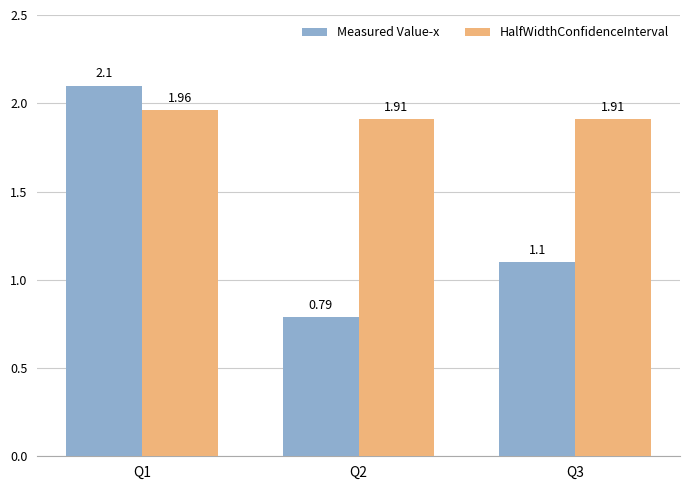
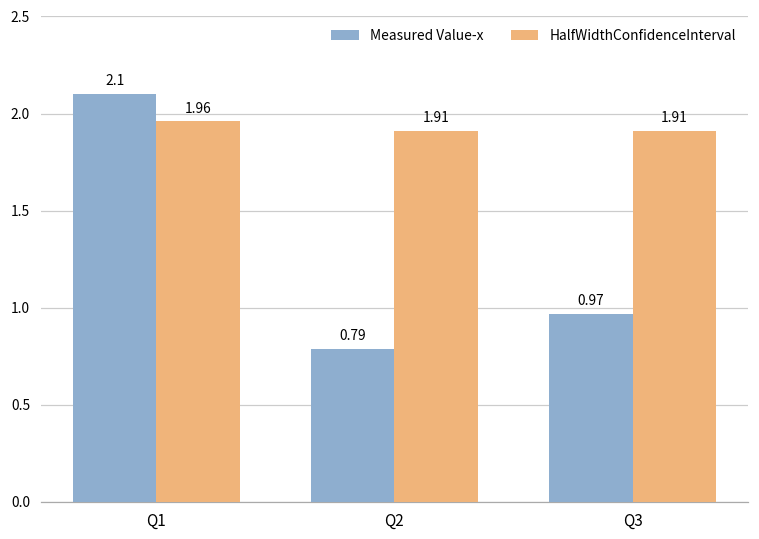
Measured Value-x, Q3: 1.1 -> 0.97
